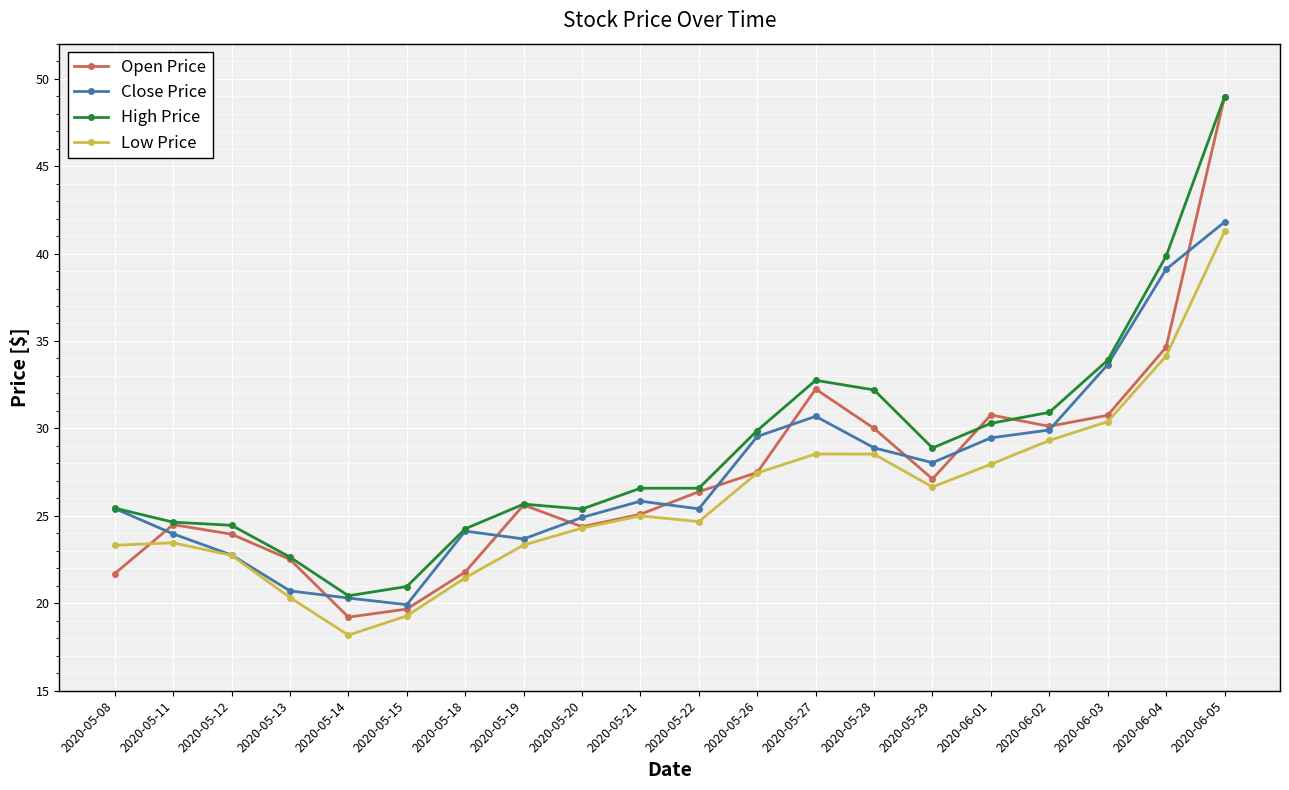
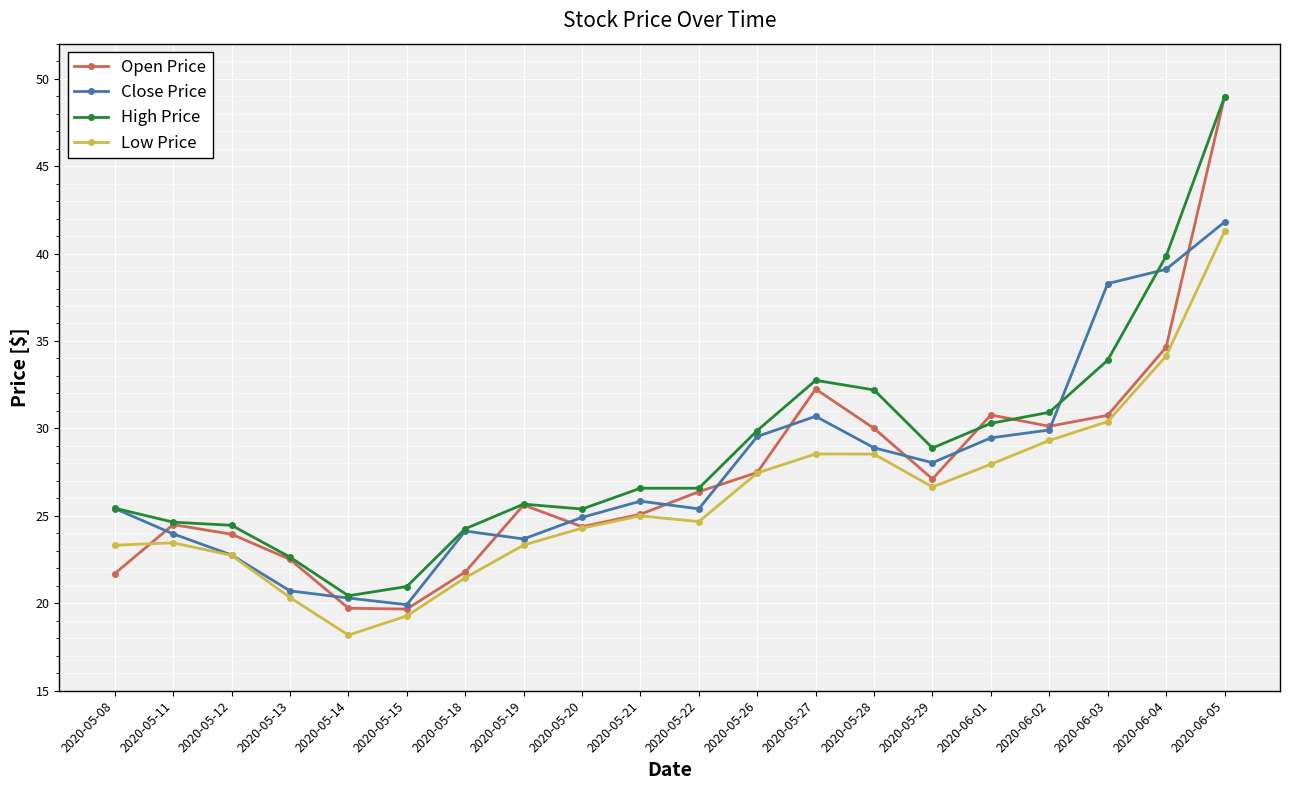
Open Price, 2020-05-14: 19.2 -> 19.7
Close Price, 2020-06-03: 33.7 -> 38.3
